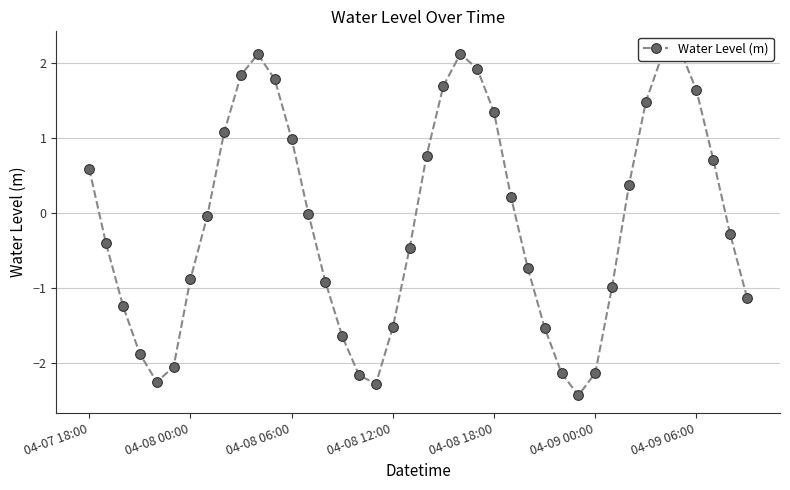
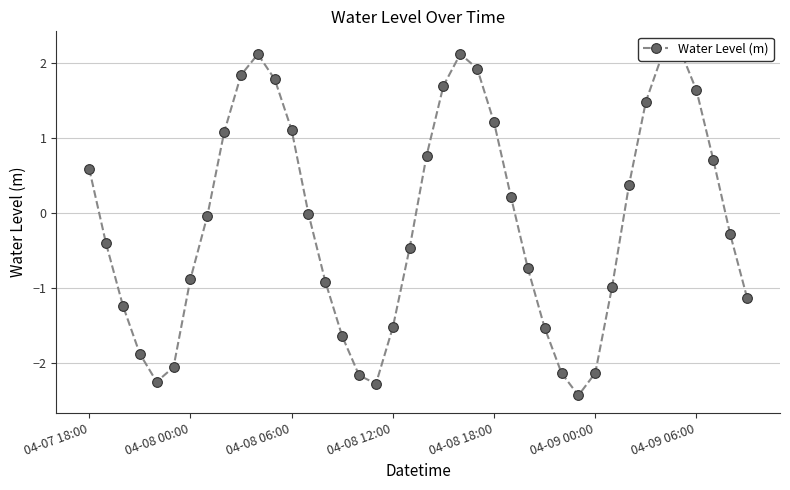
04-08 06:00: 1.0 -> 1.1
04-08 18:00: 1.3 -> 1.2
